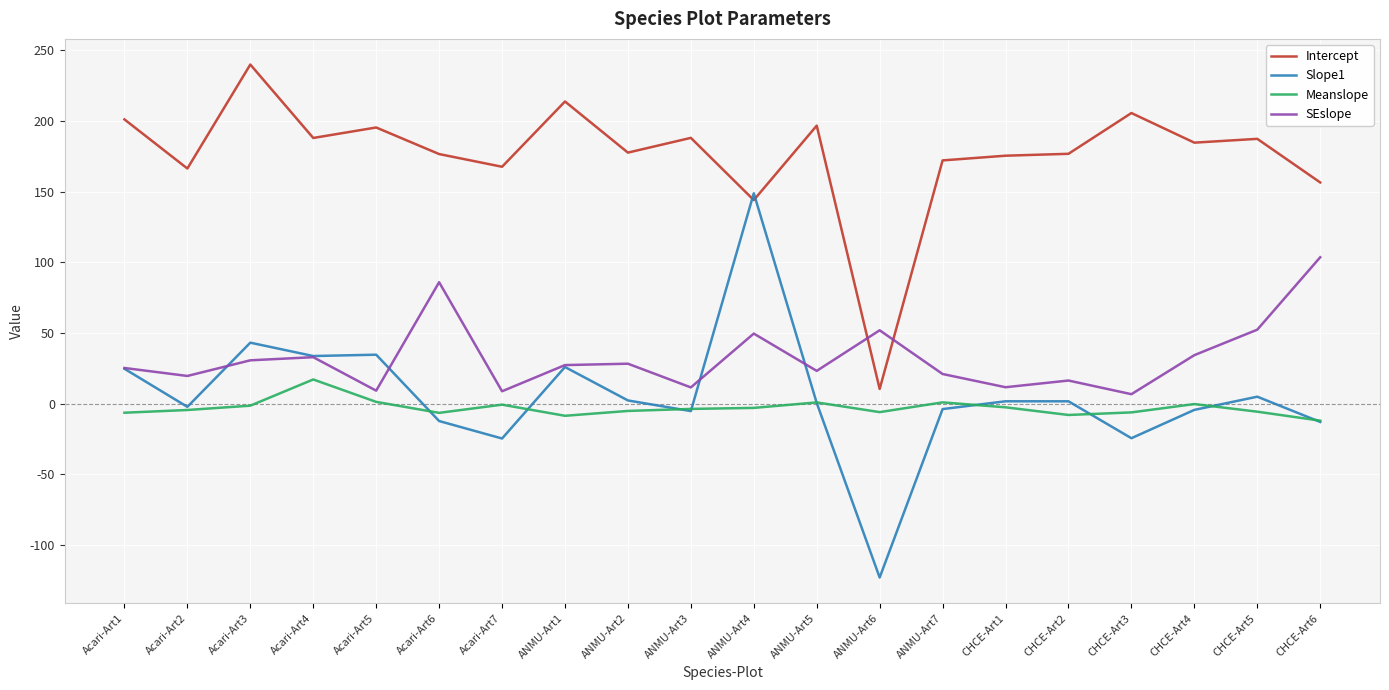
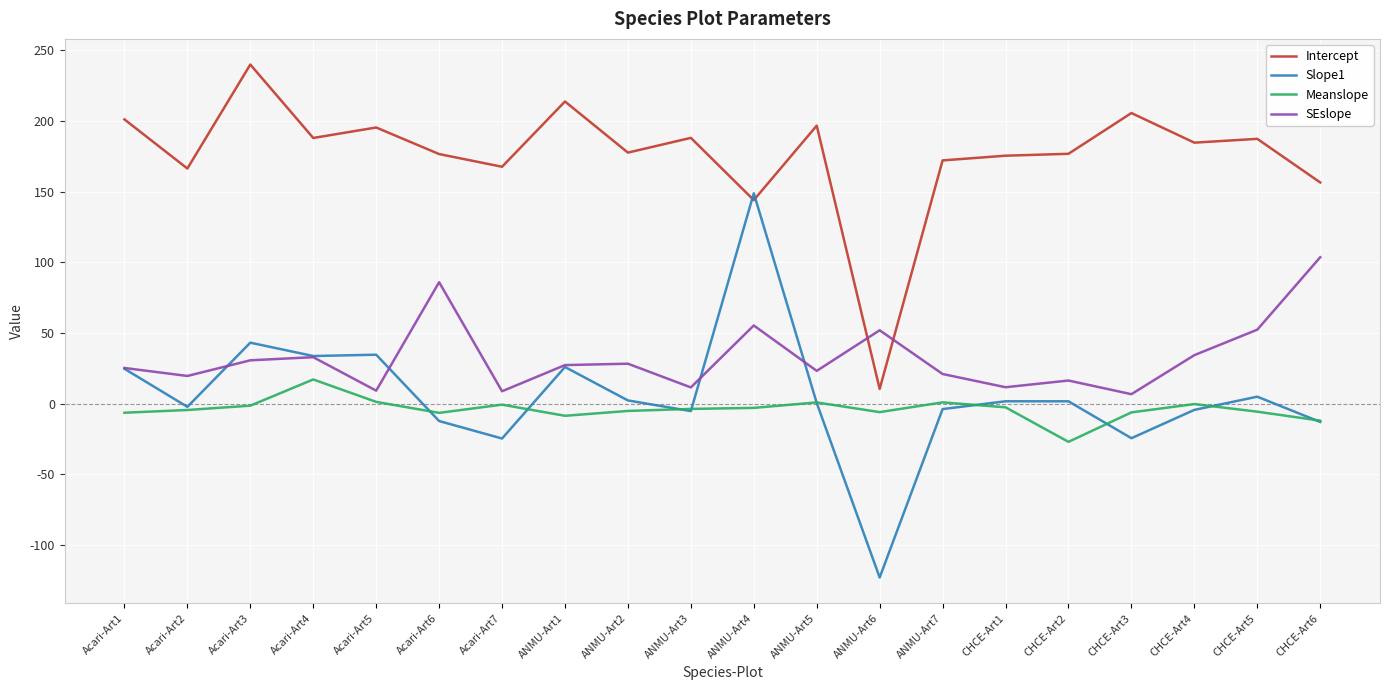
SEslope, ANMU-Art4: 50 -> 55
Meanslope, CHCE-Art2: -8 -> -27
